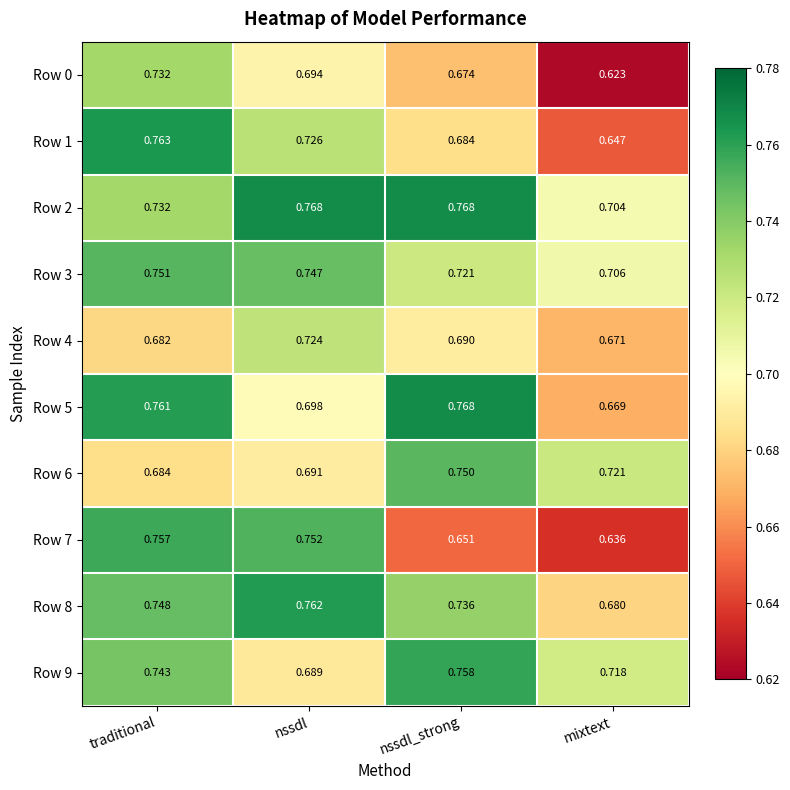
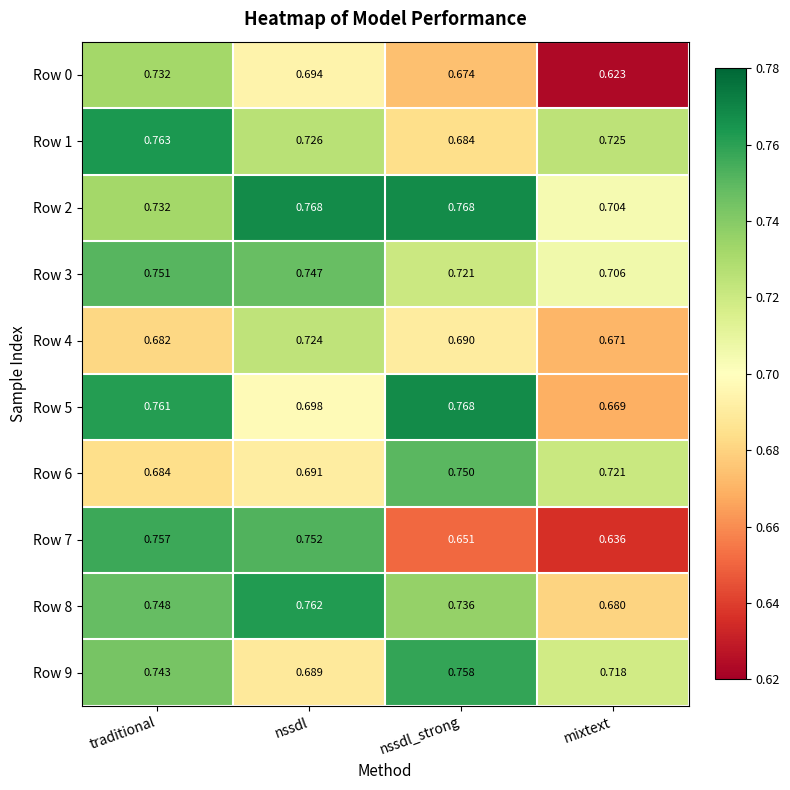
Row 1, mixtext: 0.647 -> 0.725
